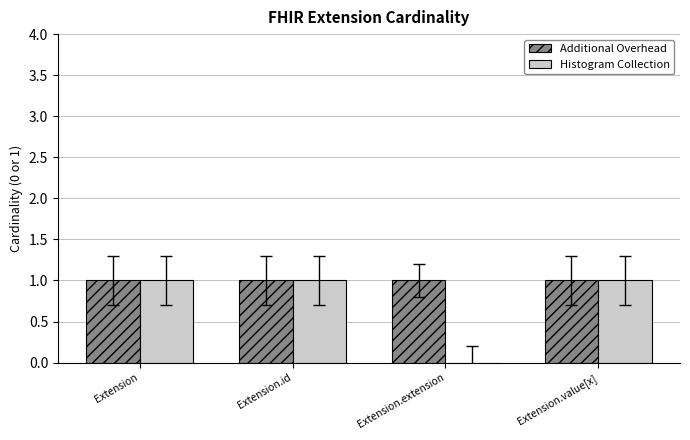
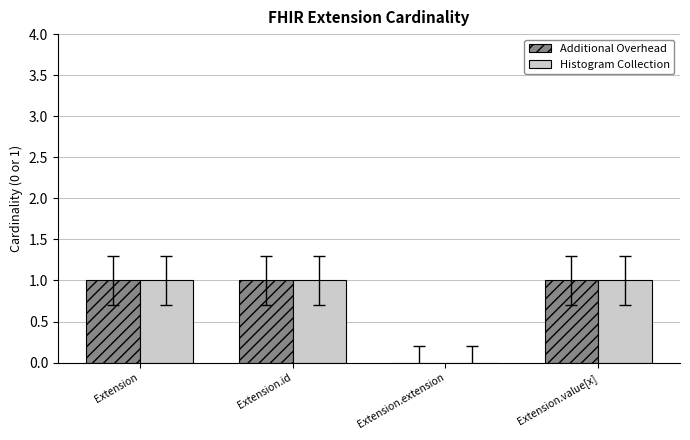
Additional Overhead, Extension.extension: 1 -> 0
